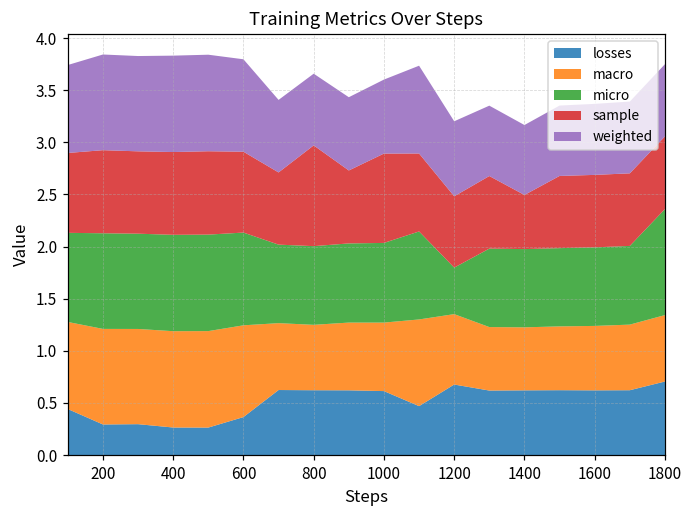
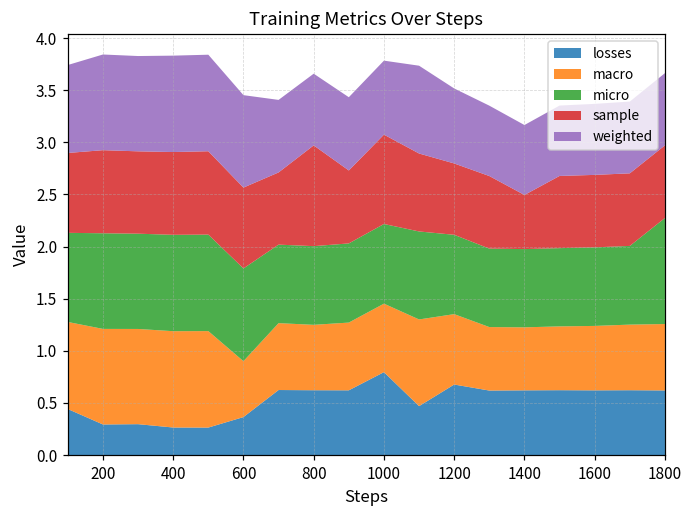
macro, 600: 0.9 -> 0.5
losses, 1000: 0.6 -> 0.8
micro, 1200: 0.4 -> 0.8
losses, 1800: 0.7 -> 0.6
